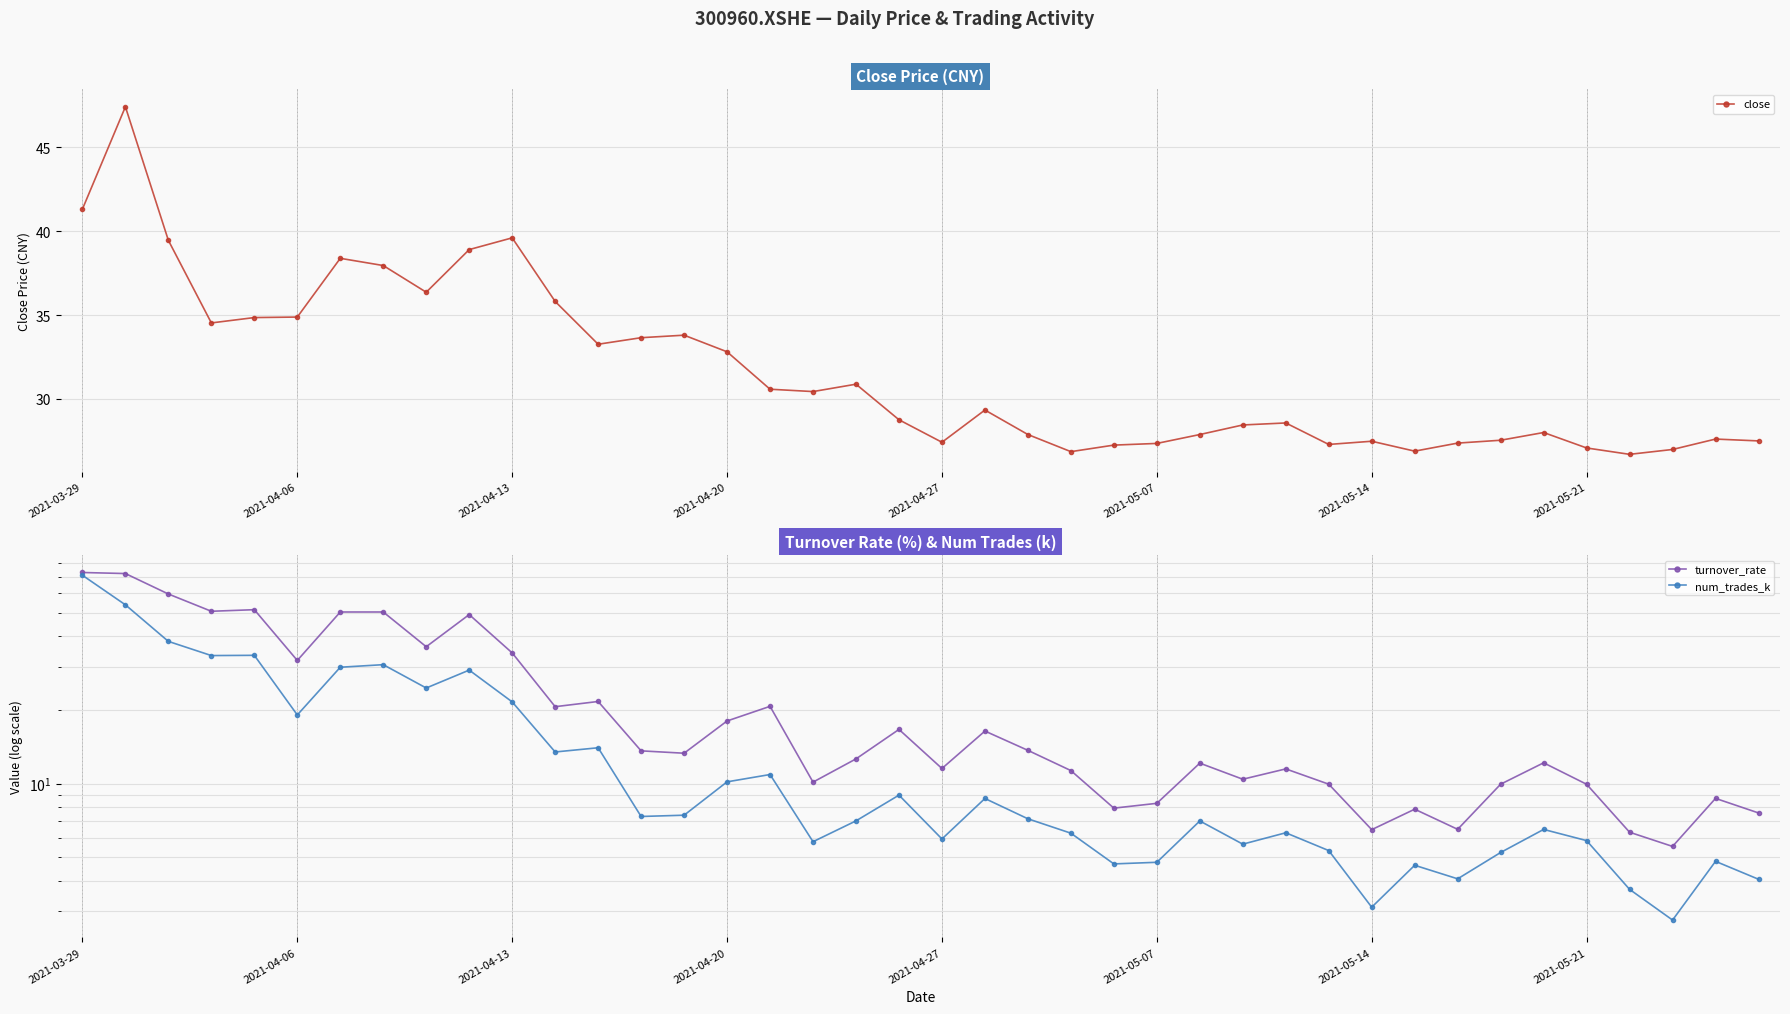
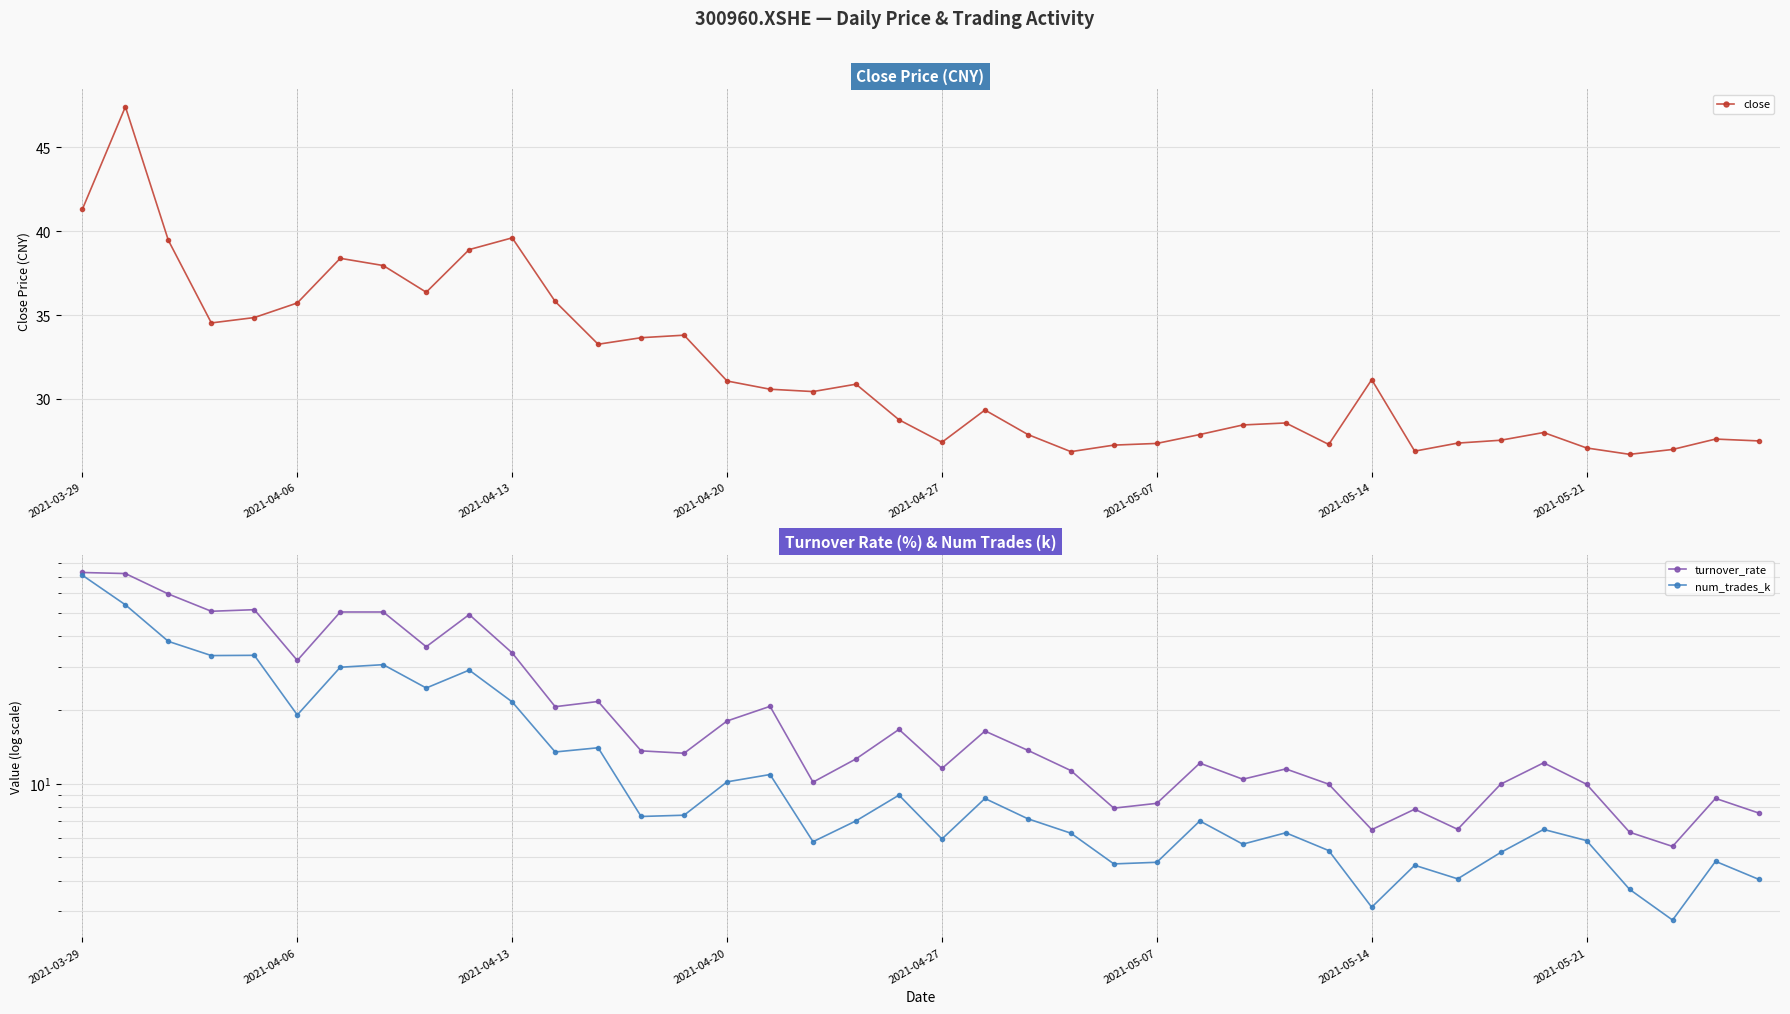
Close Price (CNY), 2021-04-06: 34.9 -> 35.7
Close Price (CNY), 2021-04-20: 32.8 -> 31.1
Close Price (CNY), 2021-05-14: 27.5 -> 31.2
